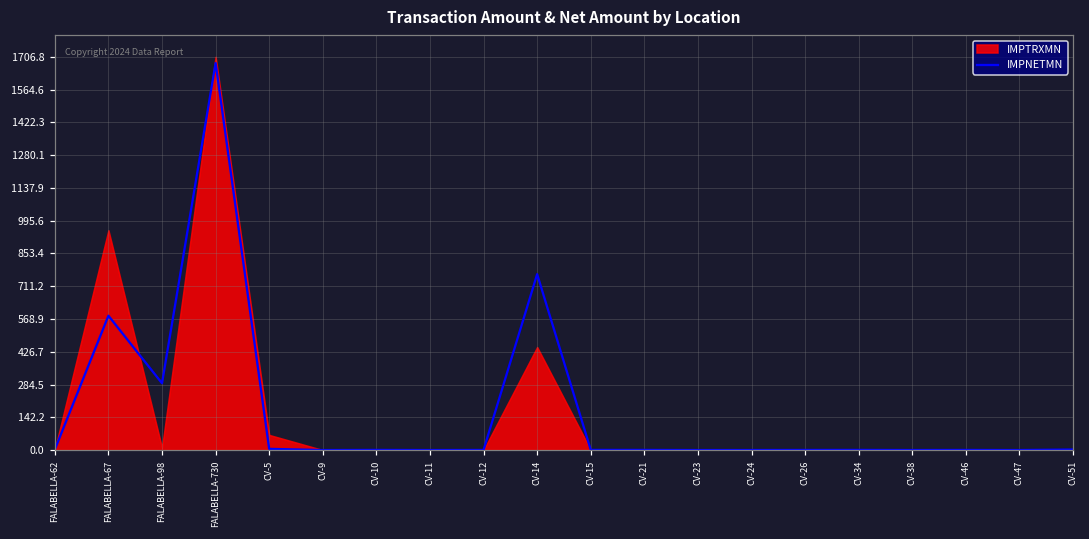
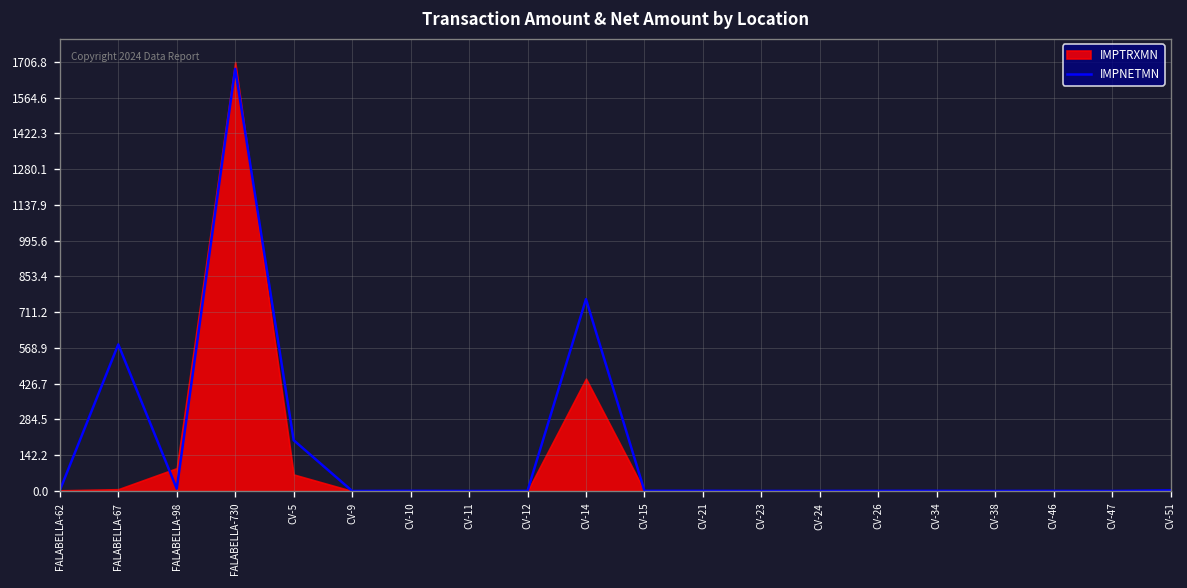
IMPTRXMN, FALABELLA-67: 950 -> 10
IMPNETMN, FALABELLA-98: 290 -> 10
IMPTRXMN, FALABELLA-98: 10 -> 90
IMPNETMN, CV-5: 10 -> 200
